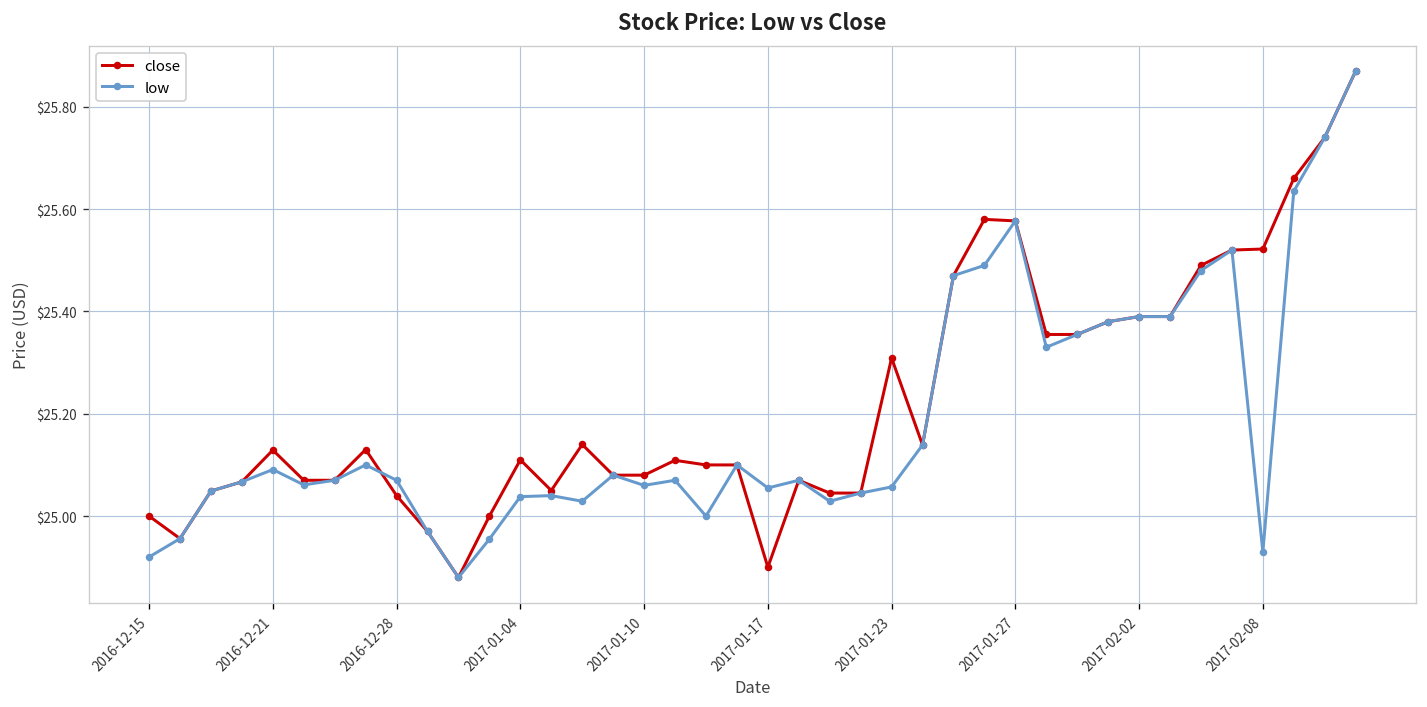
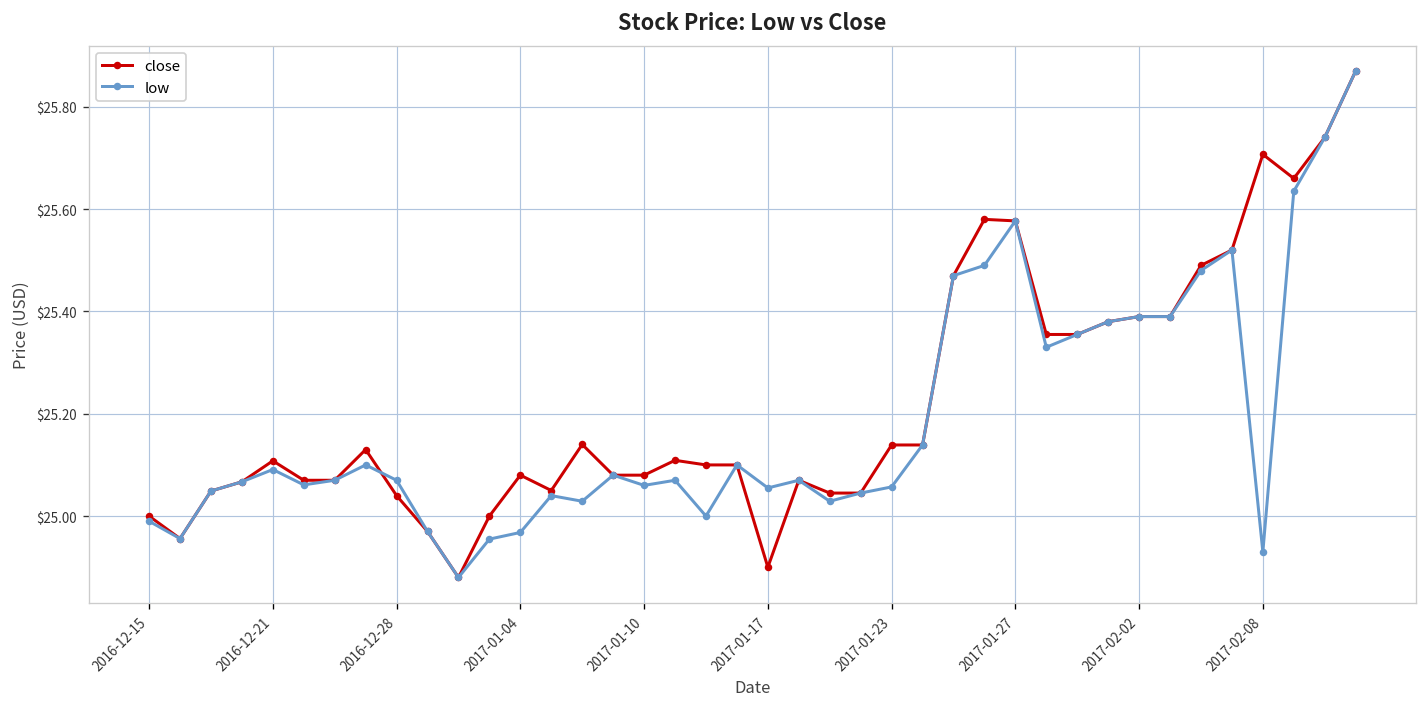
low, 2016-12-15: $24.92 -> $24.99
close, 2016-12-21: $25.13 -> $25.11
close, 2017-01-04: $25.11 -> $25.08
low, 2017-01-04: $25.04 -> $24.97
close, 2017-01-23: $25.31 -> $25.14
close, 2017-02-08: $25.52 -> $25.71
